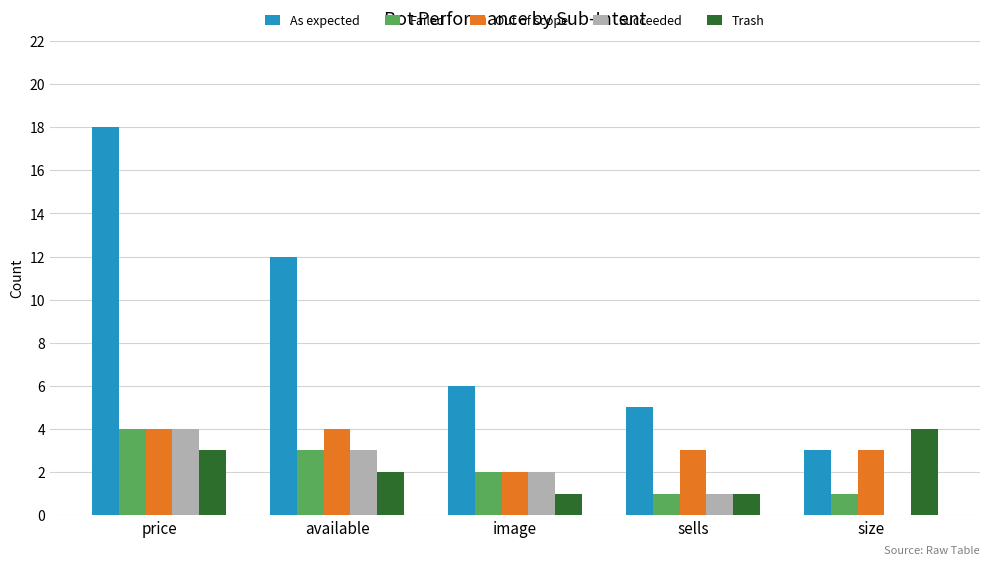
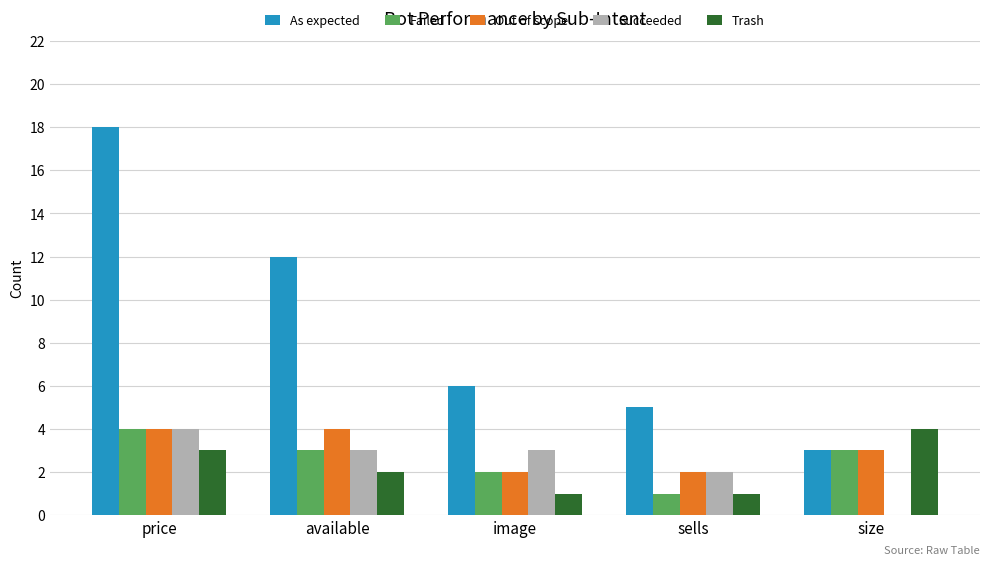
Succeeded, image: 2 -> 3
Out of scope, sells: 3 -> 2
Succeeded, sells: 1 -> 2
Failed, size: 1 -> 3
